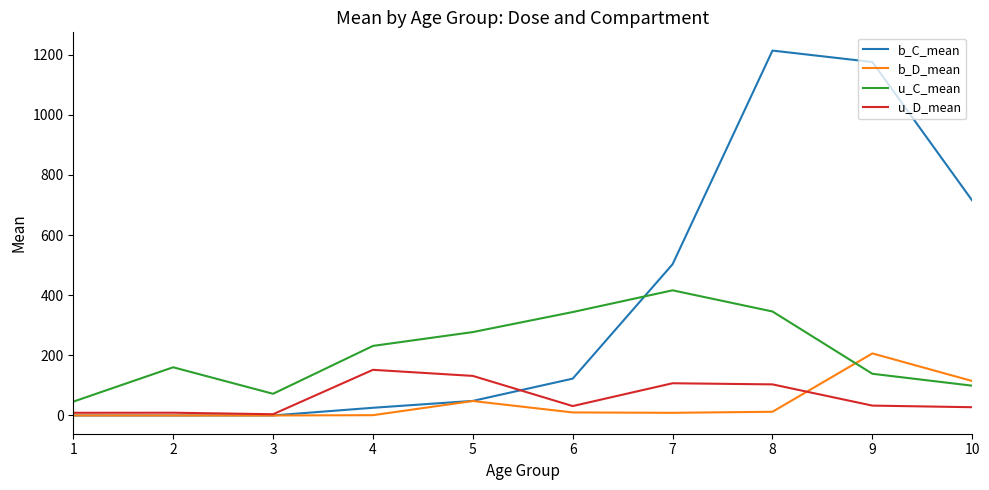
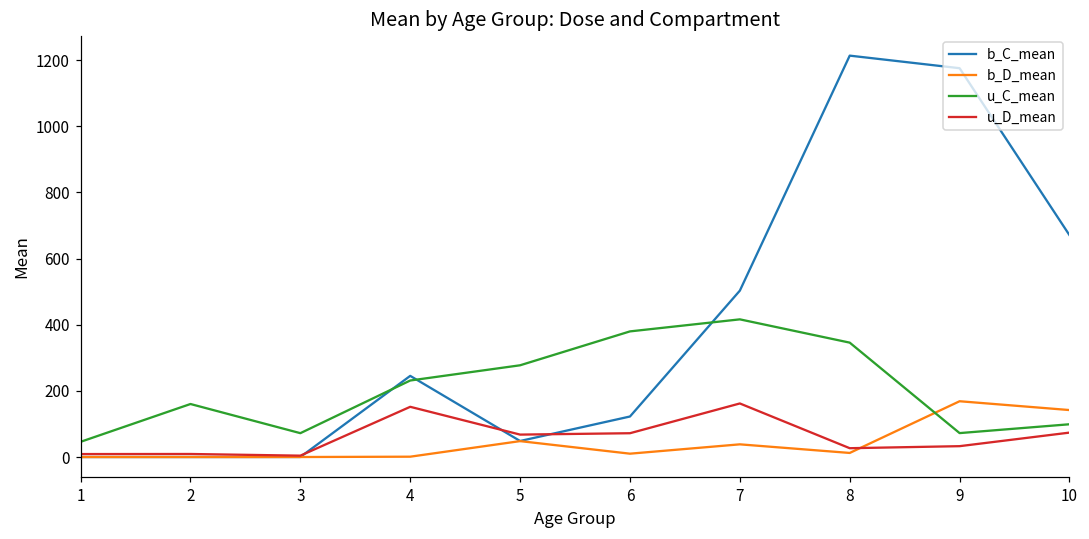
b_C_mean, 4: 30 -> 250
u_D_mean, 5: 130 -> 70
u_C_mean, 6: 340 -> 380
u_D_mean, 6: 30 -> 70
b_D_mean, 7: 10 -> 40
u_D_mean, 7: 110 -> 160
u_D_mean, 8: 100 -> 30
b_D_mean, 9: 210 -> 170
u_C_mean, 9: 140 -> 70
b_C_mean, 10: 710 -> 670
b_D_mean, 10: 110 -> 140
u_D_mean, 10: 30 -> 70
